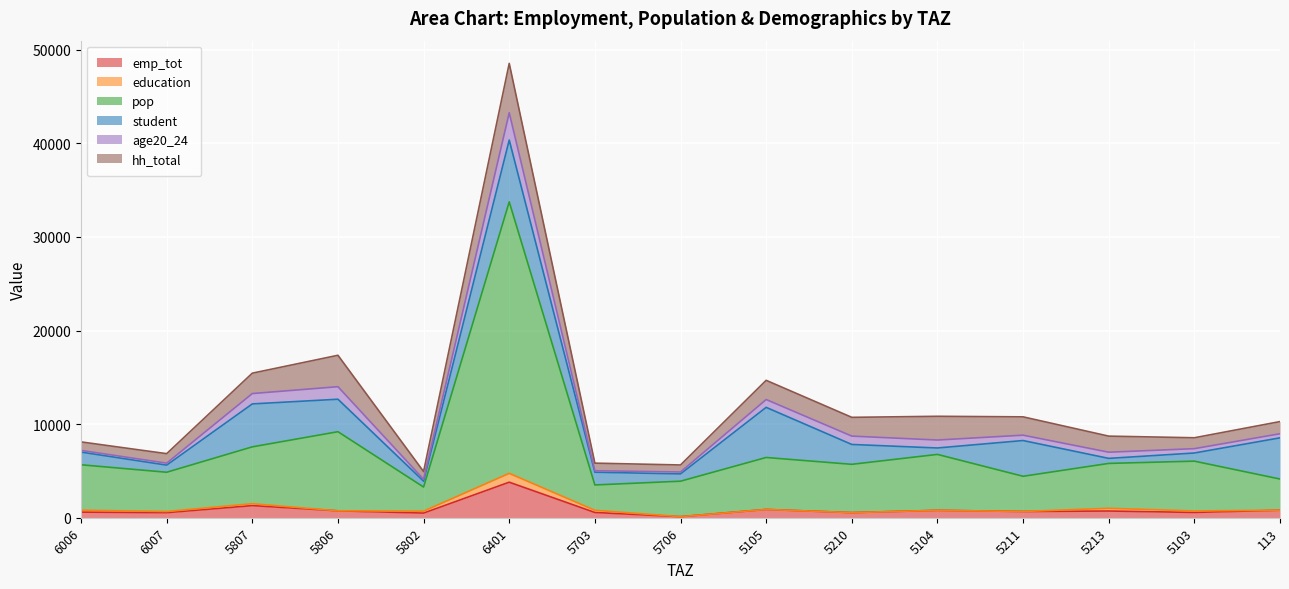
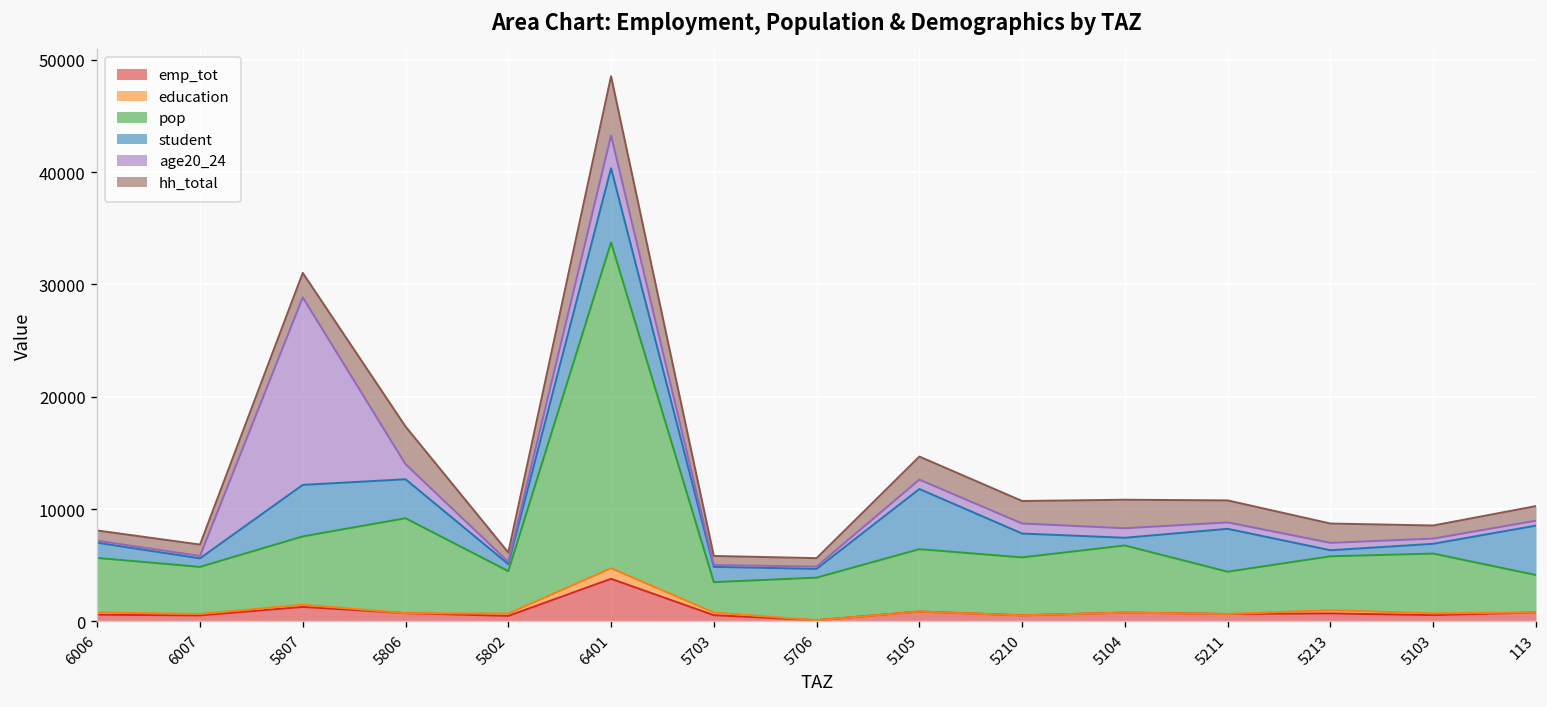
age20_24, 5807: 1000 -> 17000
pop, 5802: 3000 -> 4000
